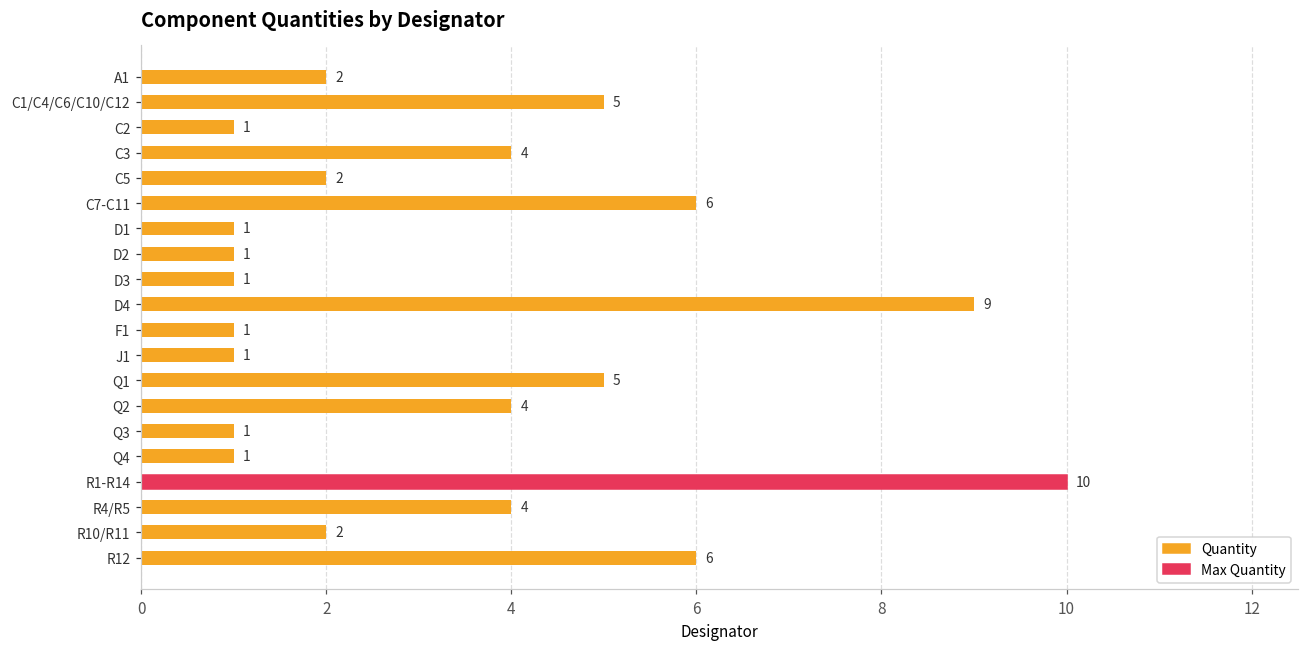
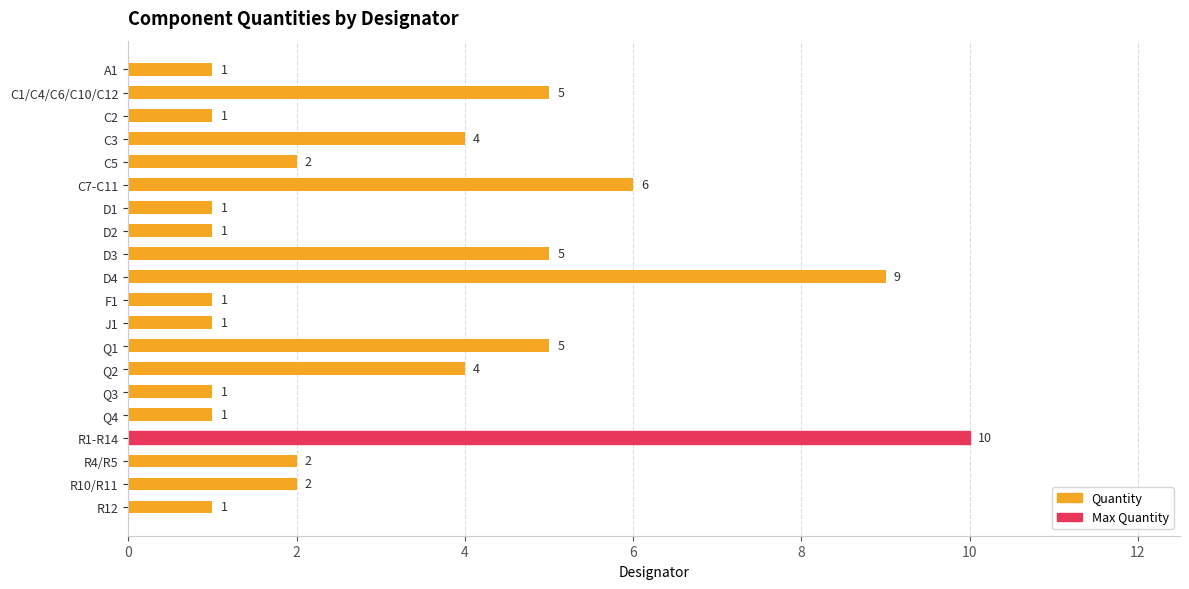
A1: 2 -> 1
D3: 1 -> 5
R4/R5: 4 -> 2
R12: 6 -> 1
